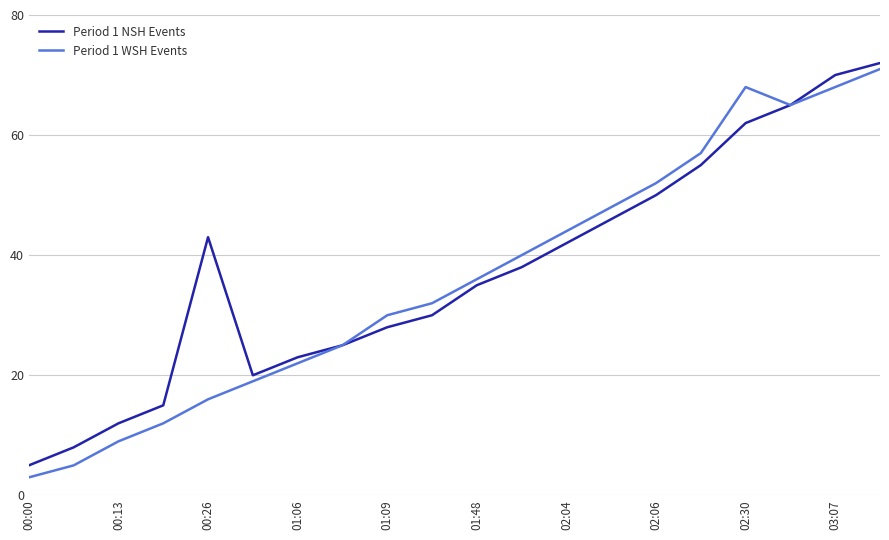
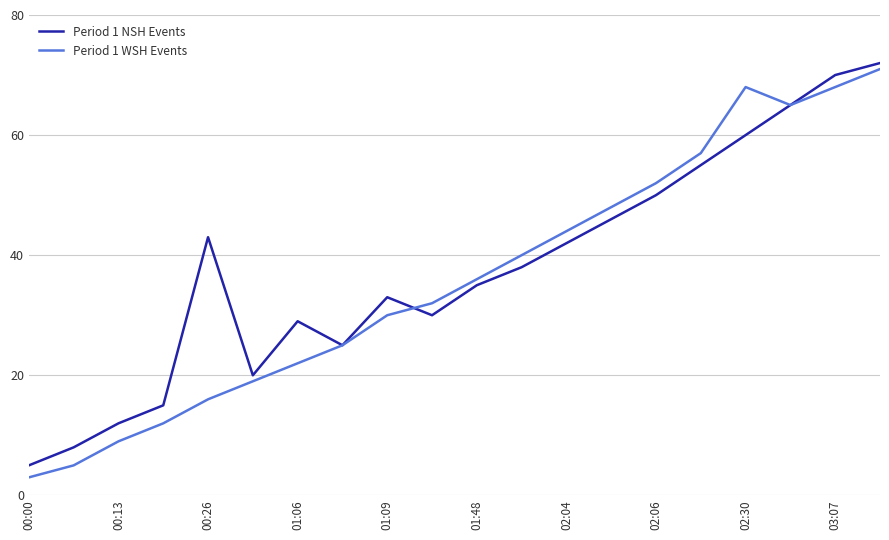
Period 1 NSH Events, 01:06: 23 -> 29
Period 1 NSH Events, 01:09: 28 -> 33
Period 1 NSH Events, 02:30: 62 -> 60
